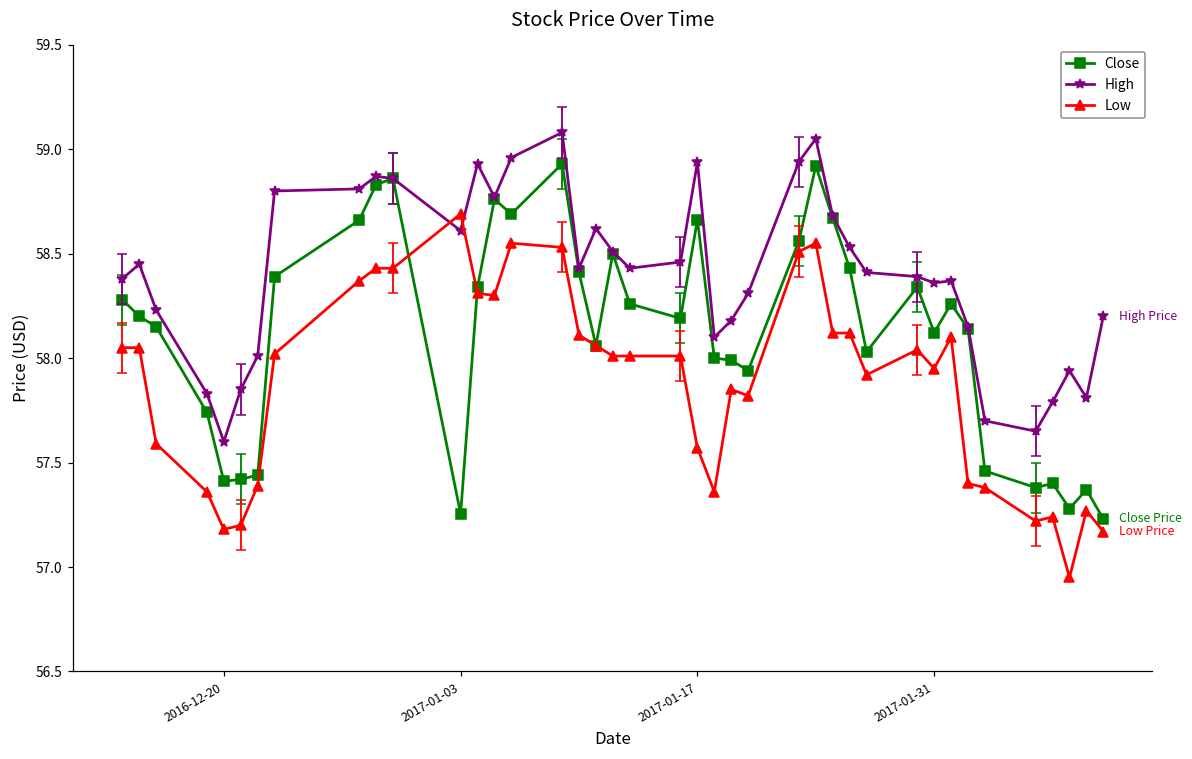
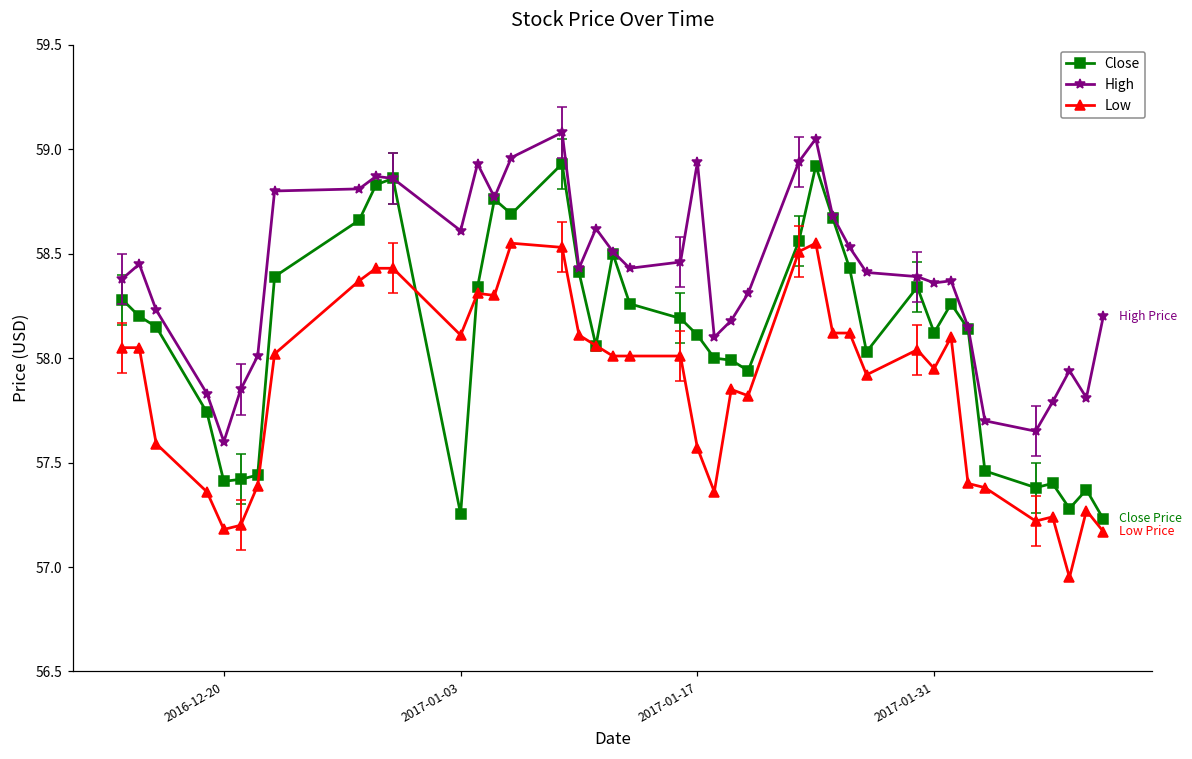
Low, 2017-01-03: 58.69 -> 58.11
Close, 2017-01-17: 58.66 -> 58.11
